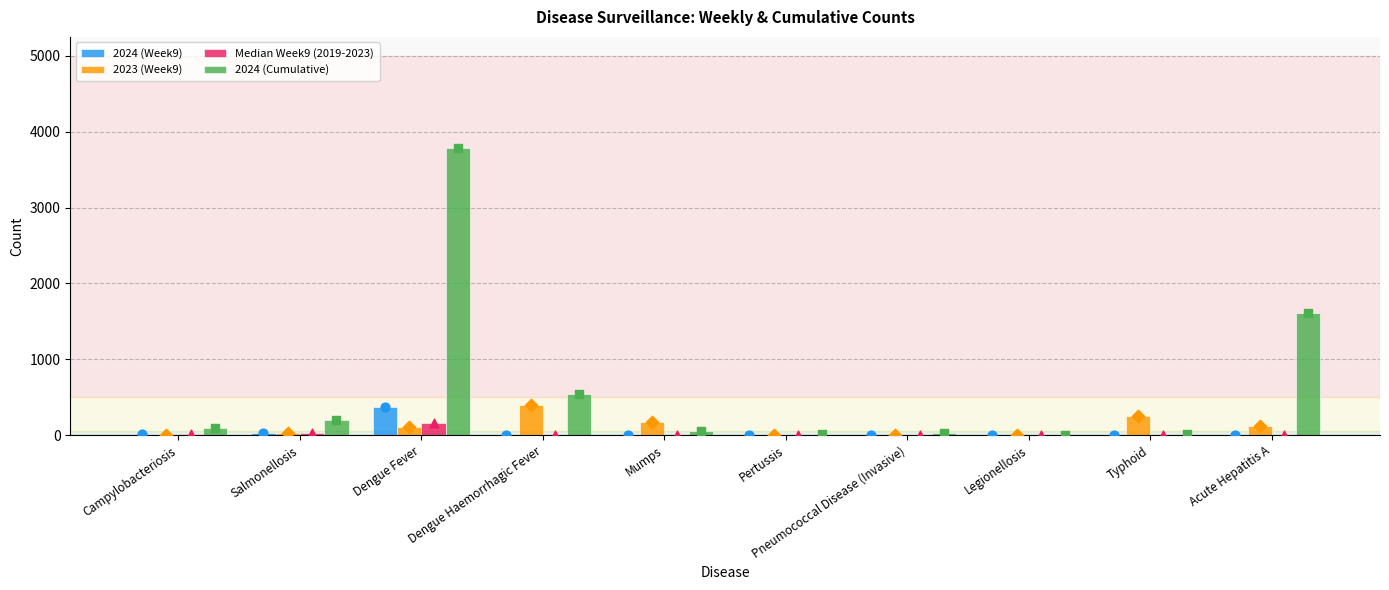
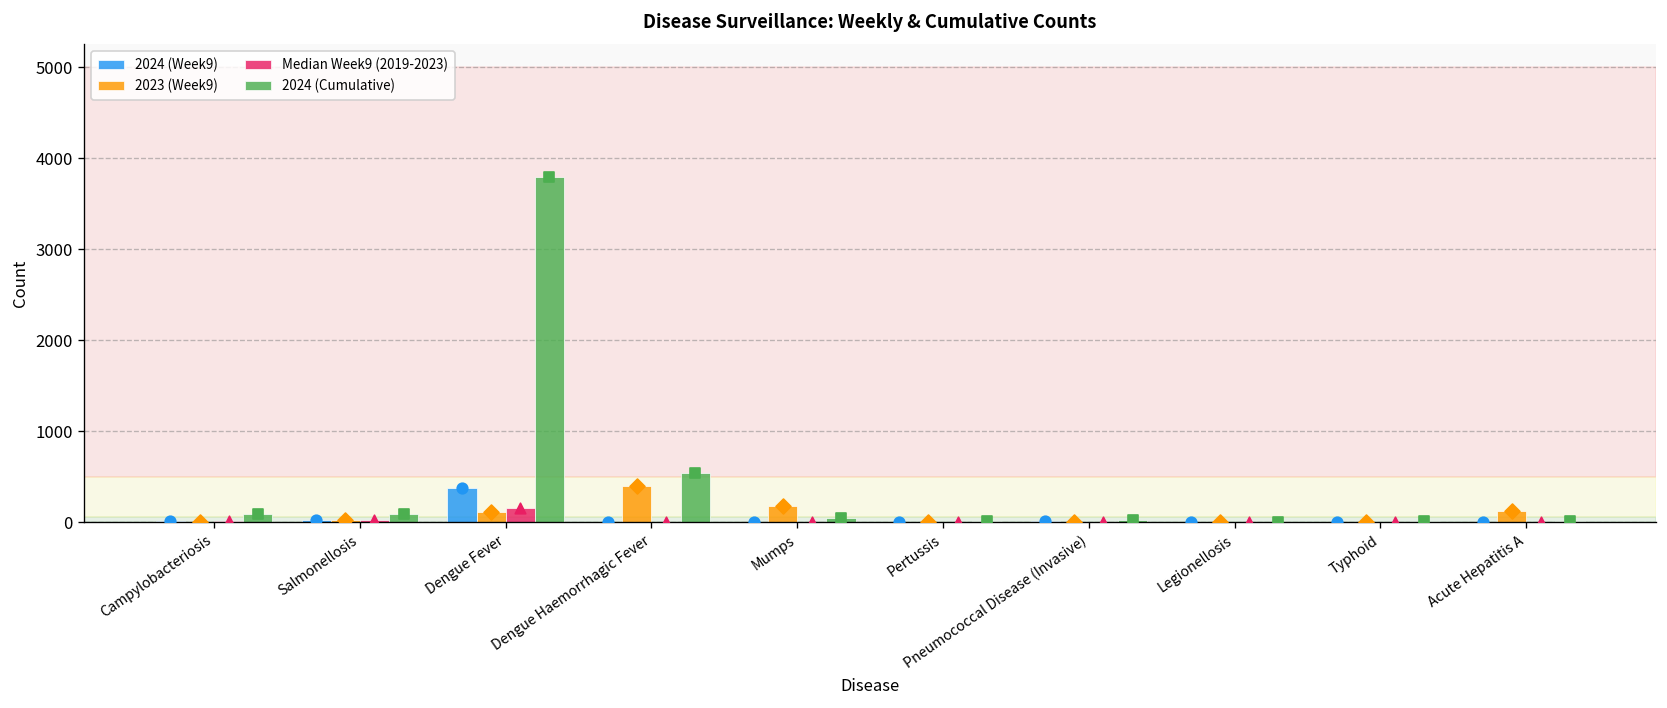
2024 (Cumulative), Salmonellosis: 200 -> 100
2023 (Week9), Typhoid: 200 -> 0
2024 (Cumulative), Acute Hepatitis A: 1600 -> 0
